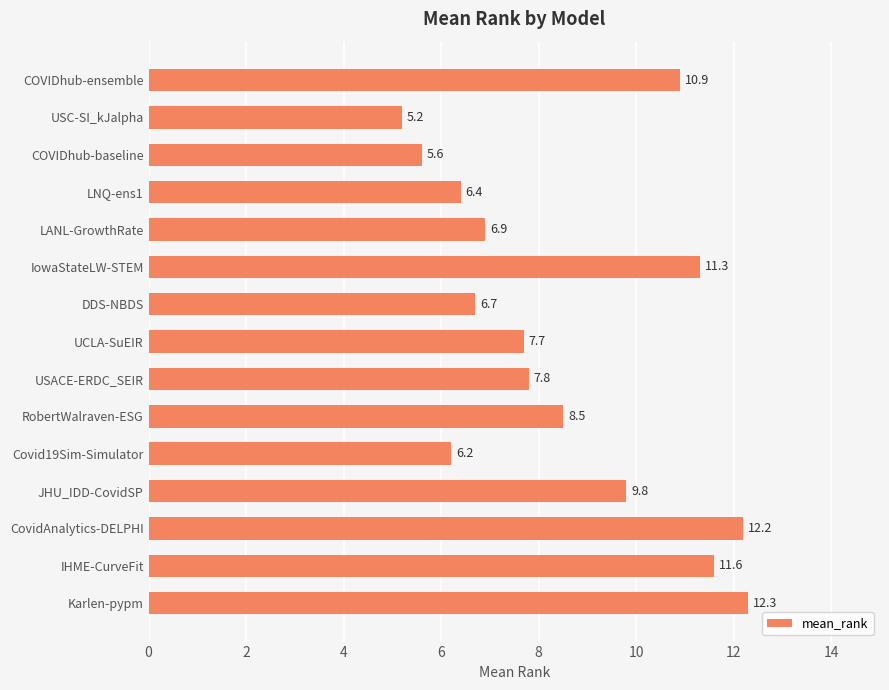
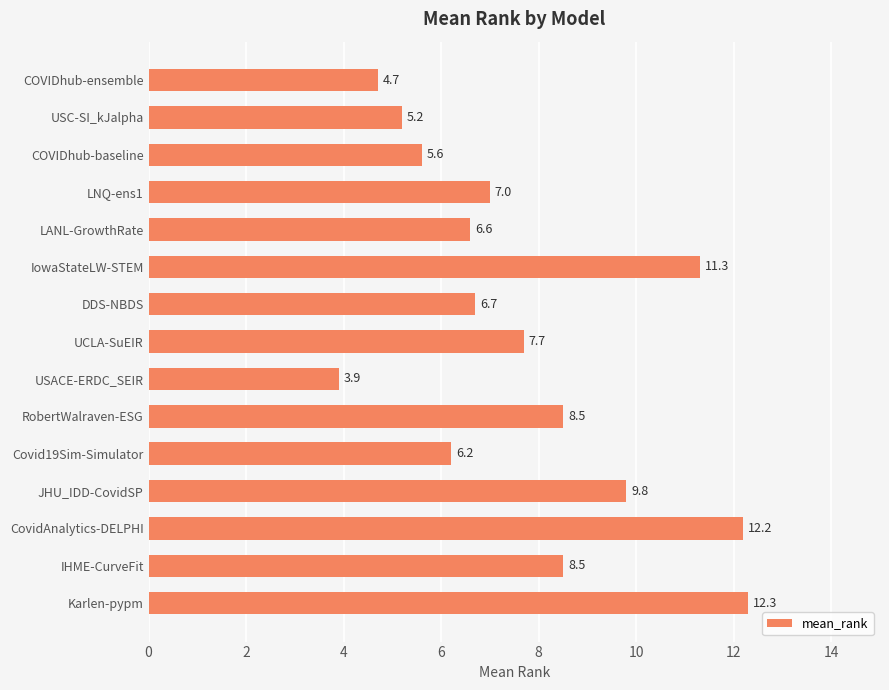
COVIDhub-ensemble: 10.9 -> 4.7
LNQ-ens1: 6.4 -> 7.0
LANL-GrowthRate: 6.9 -> 6.6
USACE-ERDC_SEIR: 7.8 -> 3.9
IHME-CurveFit: 11.6 -> 8.5
